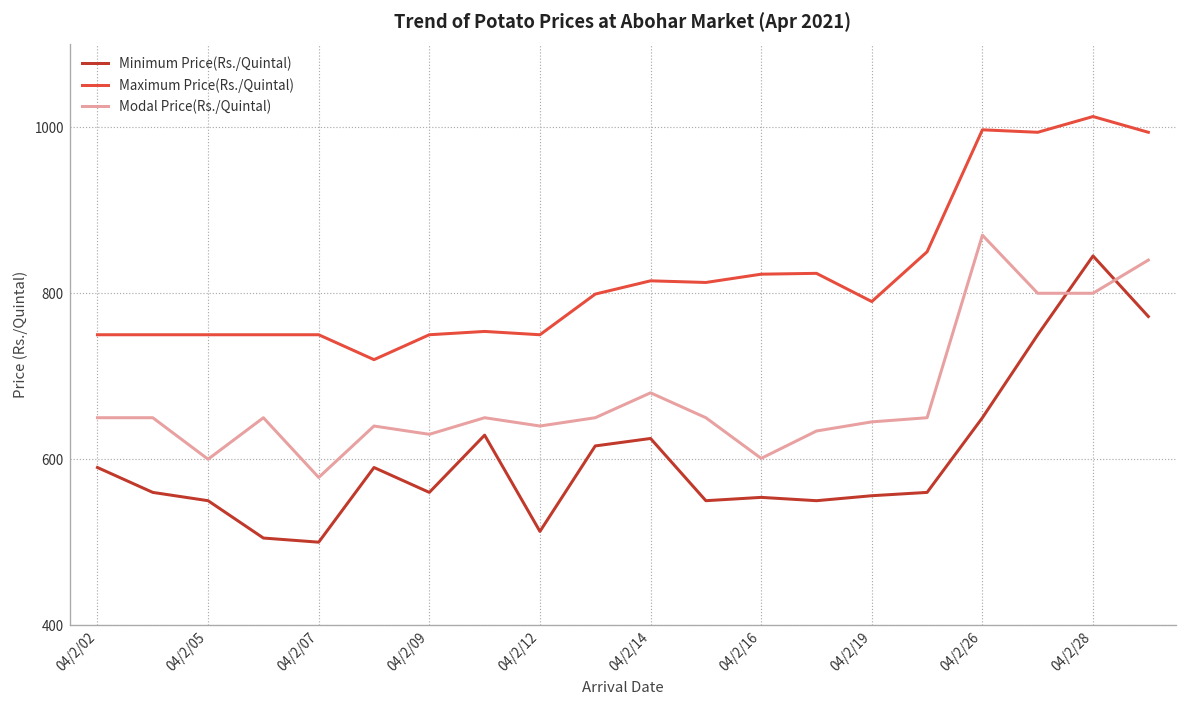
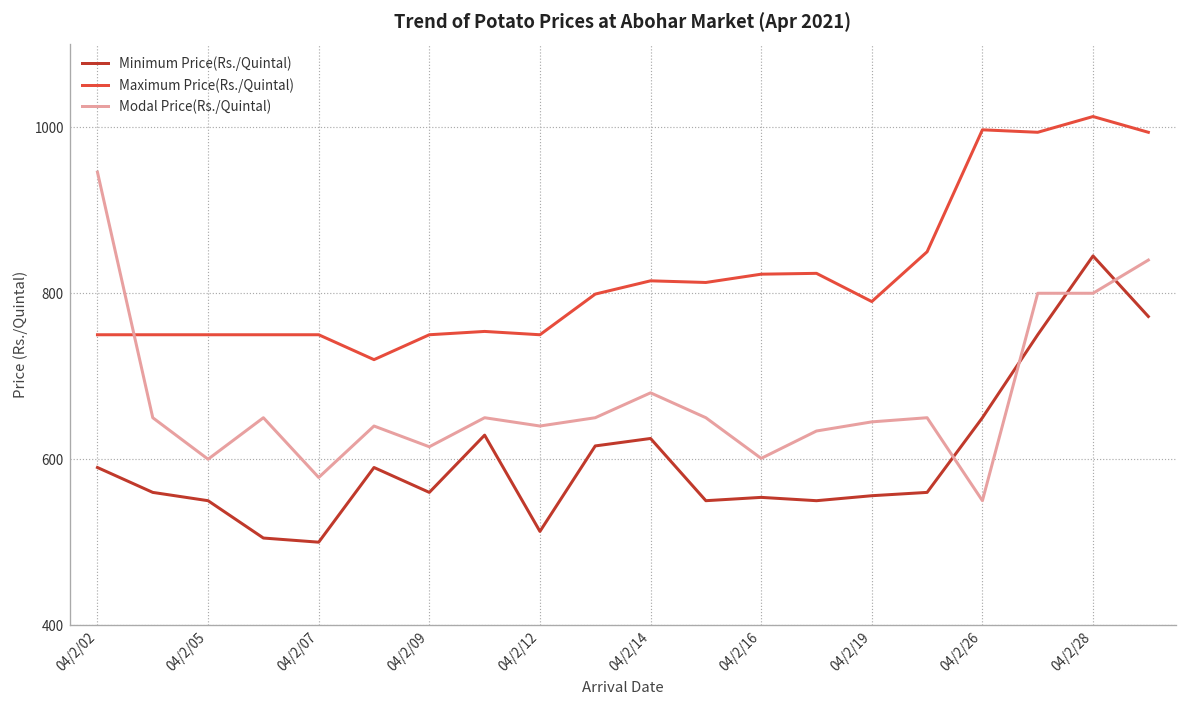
Modal Price(Rs./Quintal), 04/2/02: 650 -> 950
Modal Price(Rs./Quintal), 04/2/09: 630 -> 620
Modal Price(Rs./Quintal), 04/2/26: 870 -> 550
